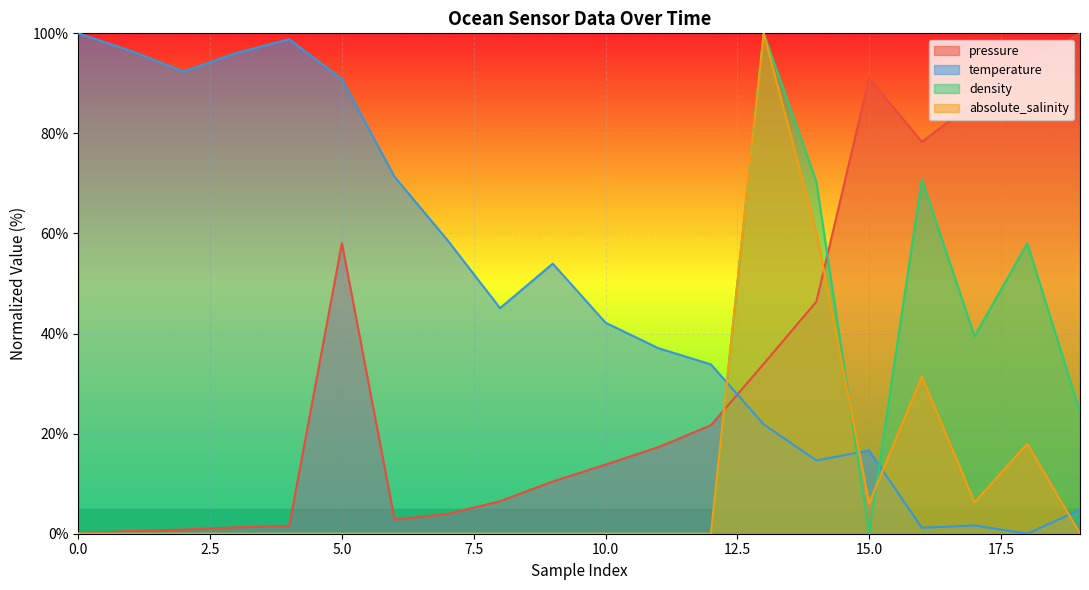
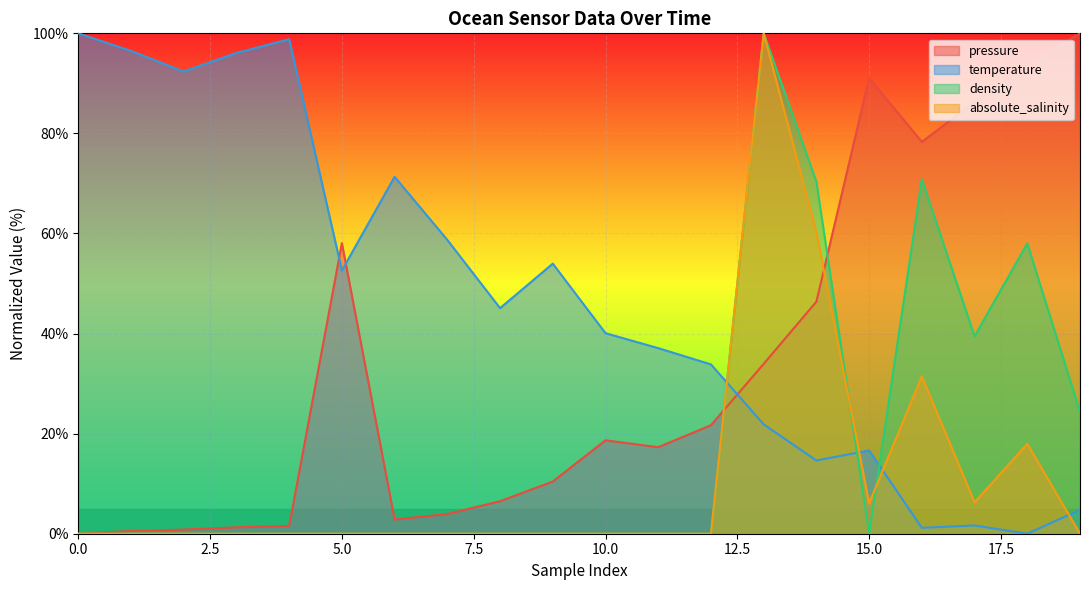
temperature, 5.0: 91% -> 53%
pressure, 10.0: 14% -> 19%
temperature, 10.0: 42% -> 40%
